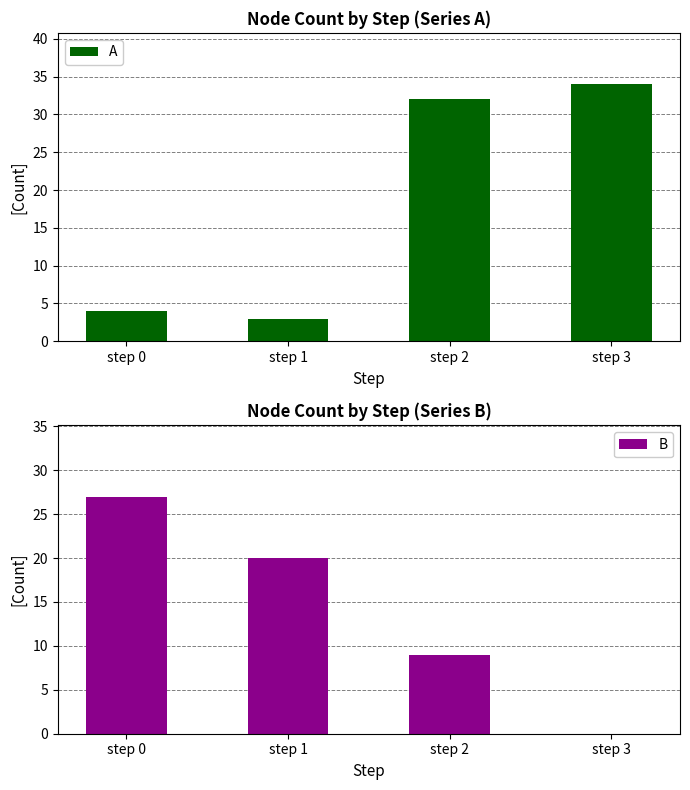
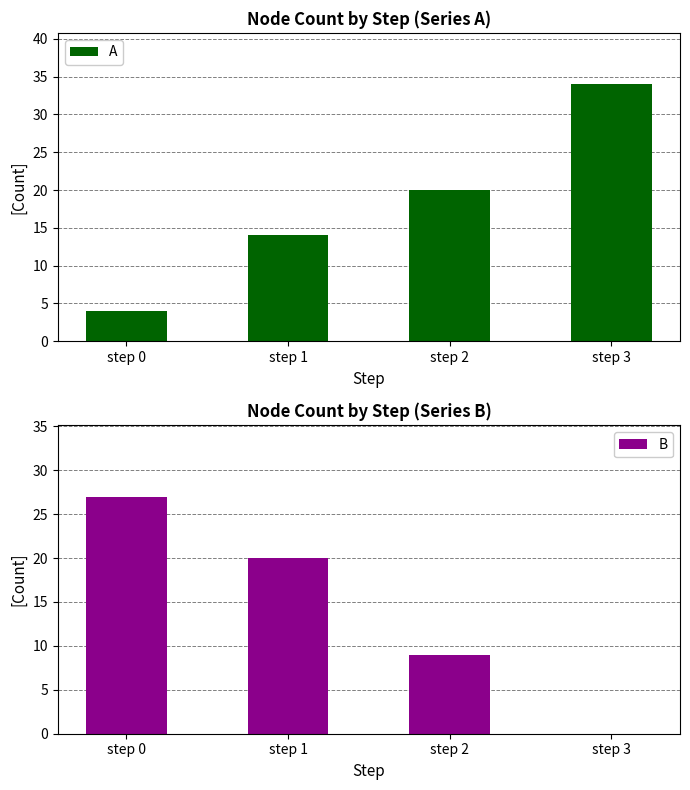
Node Count by Step (Series A), step 1: 3 -> 14
Node Count by Step (Series A), step 2: 32 -> 20
